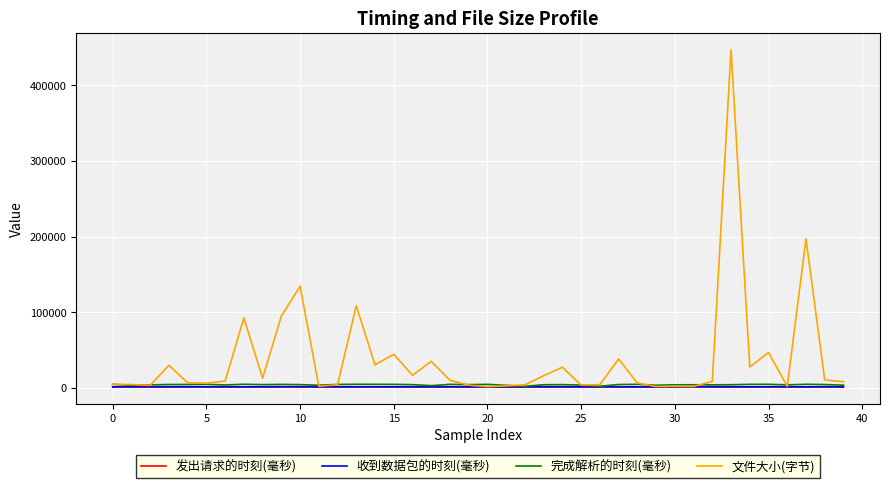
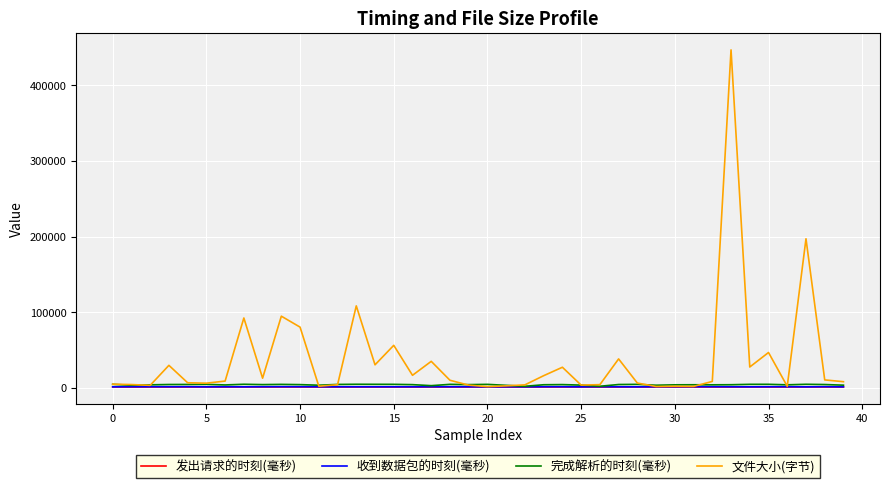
文件大小(字节), 10: 130000 -> 80000
文件大小(字节), 15: 40000 -> 60000
